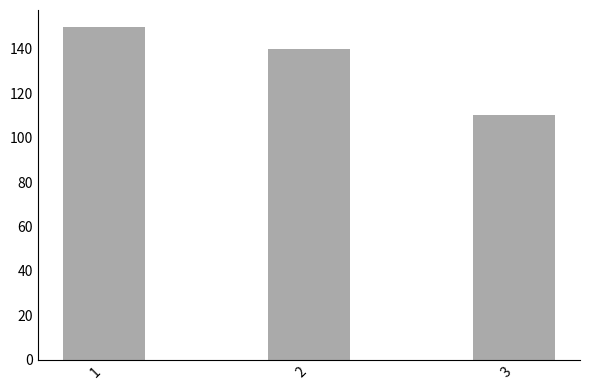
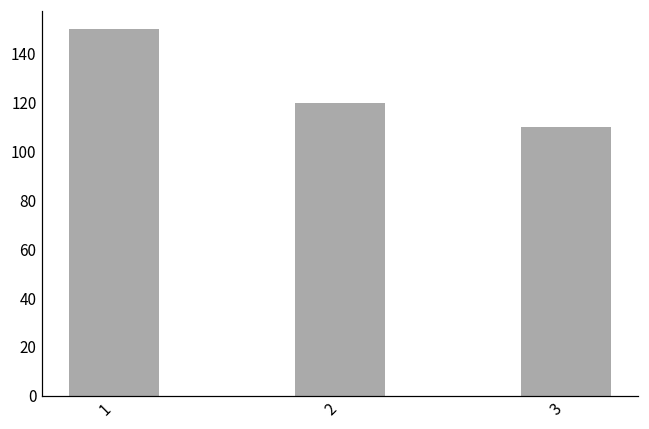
2: 140 -> 120
